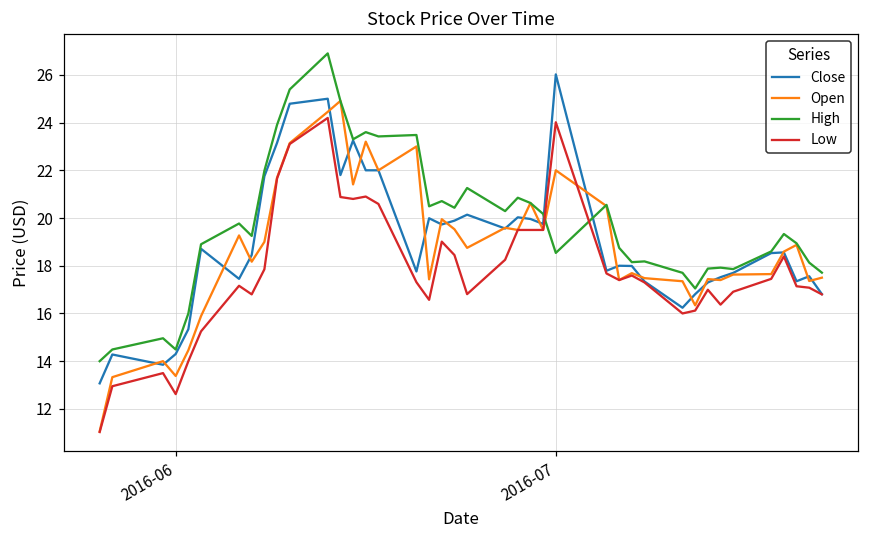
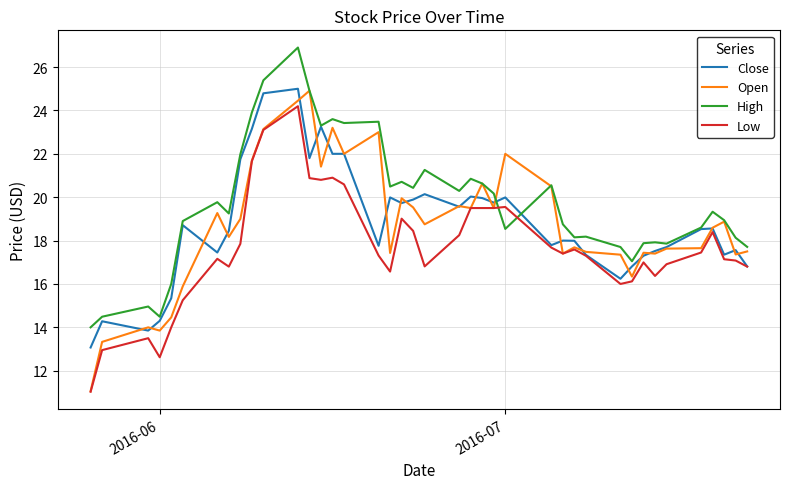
Open, 2016-06: 13.4 -> 13.9
Close, 2016-07: 26.0 -> 20.0
Low, 2016-07: 24.0 -> 19.5
